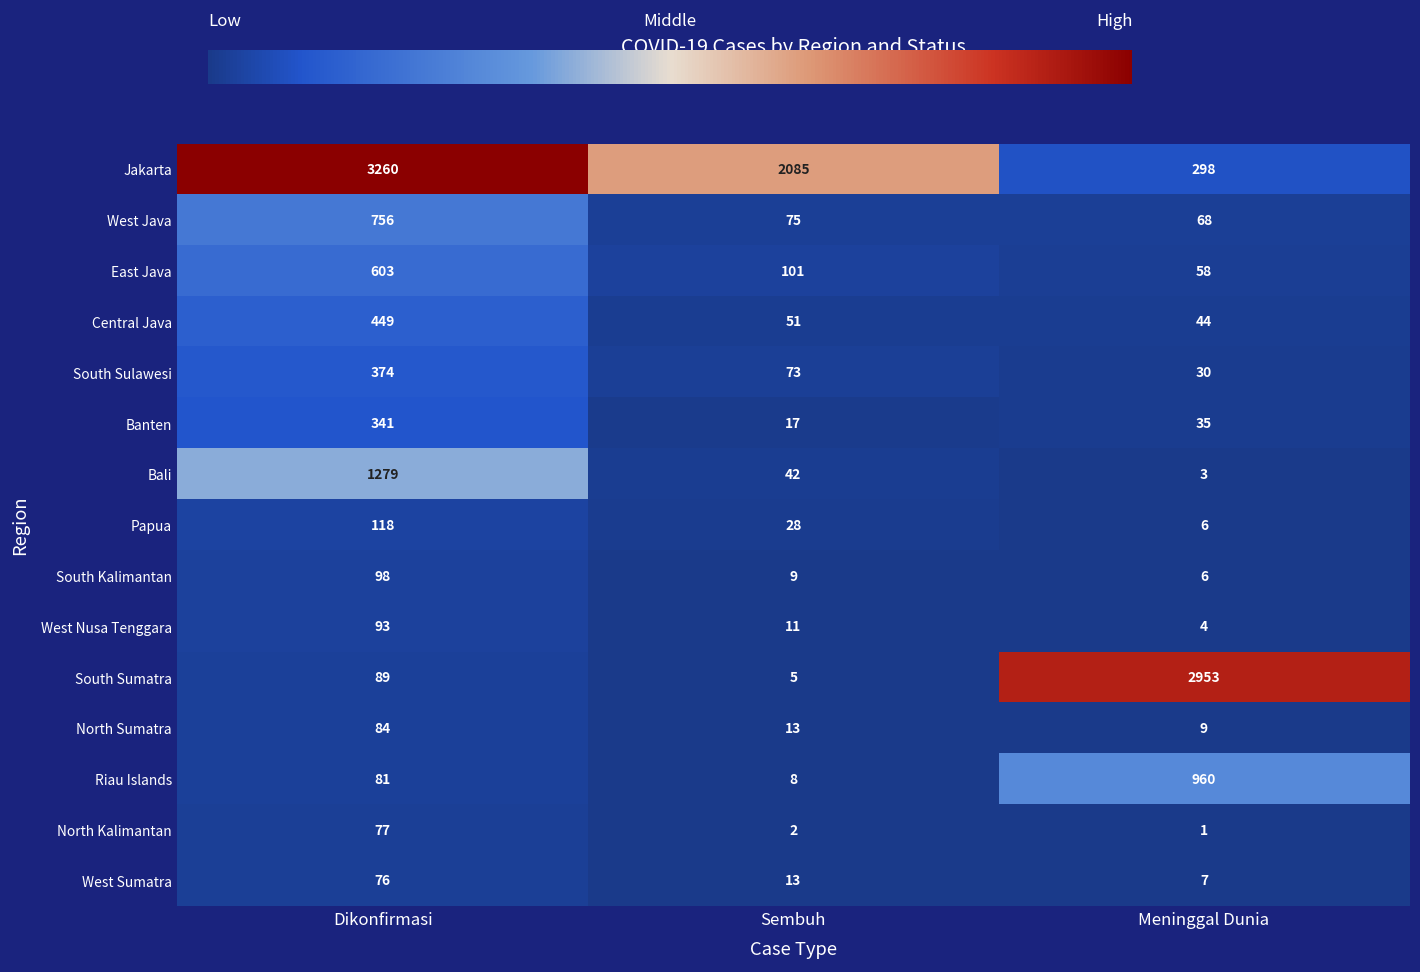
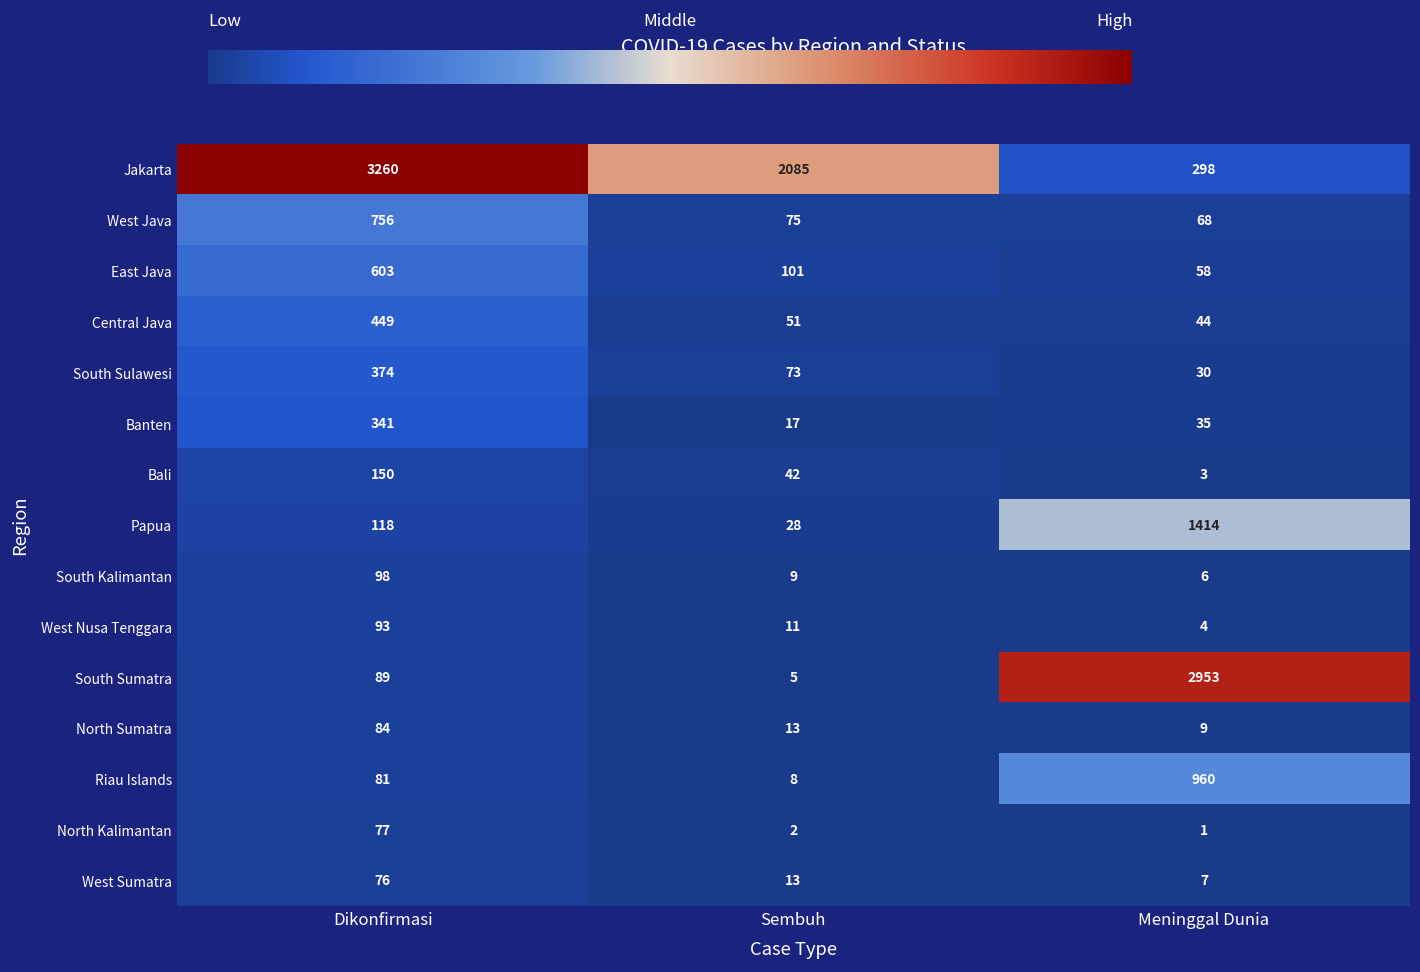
Bali, Dikonfirmasi: 1279 -> 150
Papua, Meninggal Dunia: 6 -> 1414
